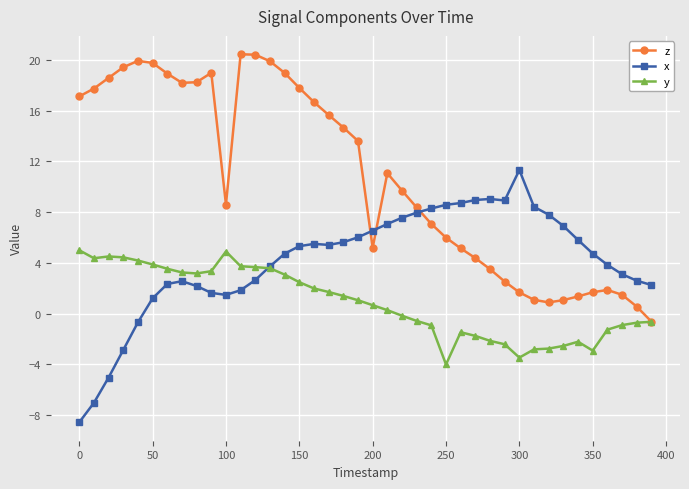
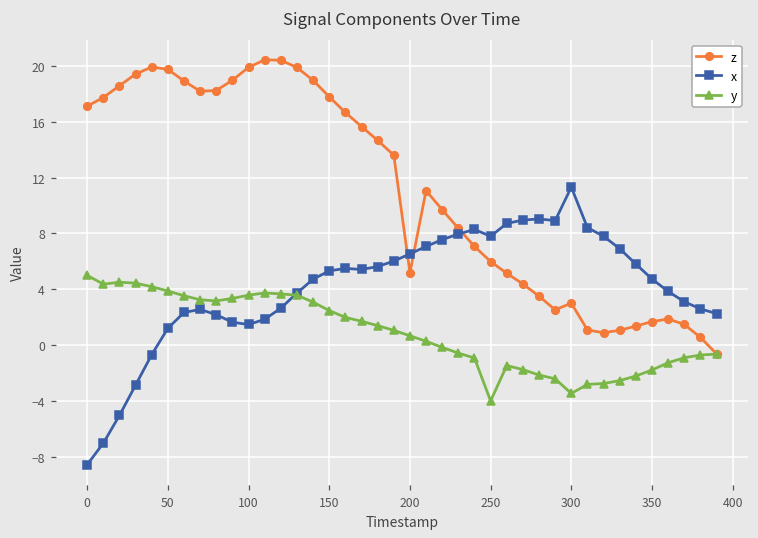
z, 100: 8.6 -> 19.9
y, 100: 4.9 -> 3.6
x, 250: 8.6 -> 7.8
z, 300: 1.7 -> 3.0
y, 350: -2.9 -> -1.8
